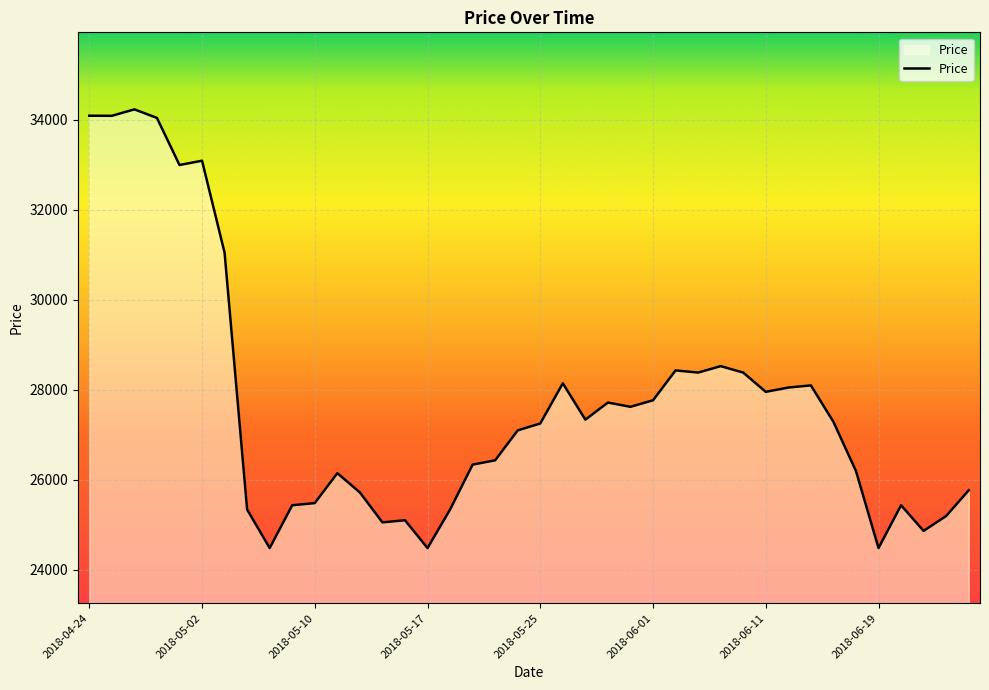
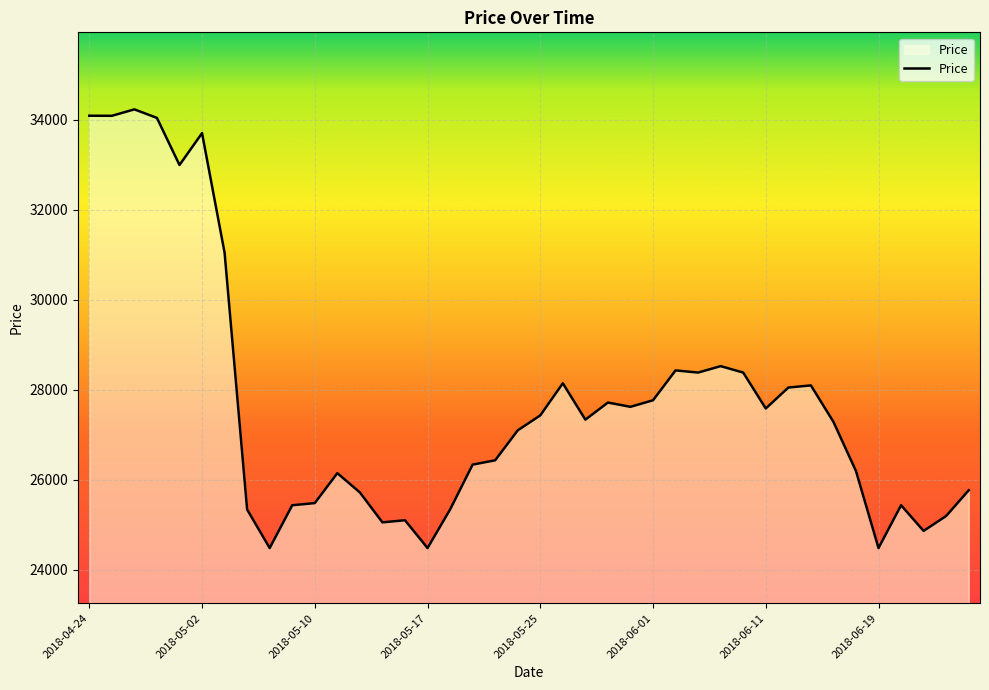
2018-05-02: 33100 -> 33700
2018-05-25: 27300 -> 27400
2018-06-11: 28000 -> 27600
